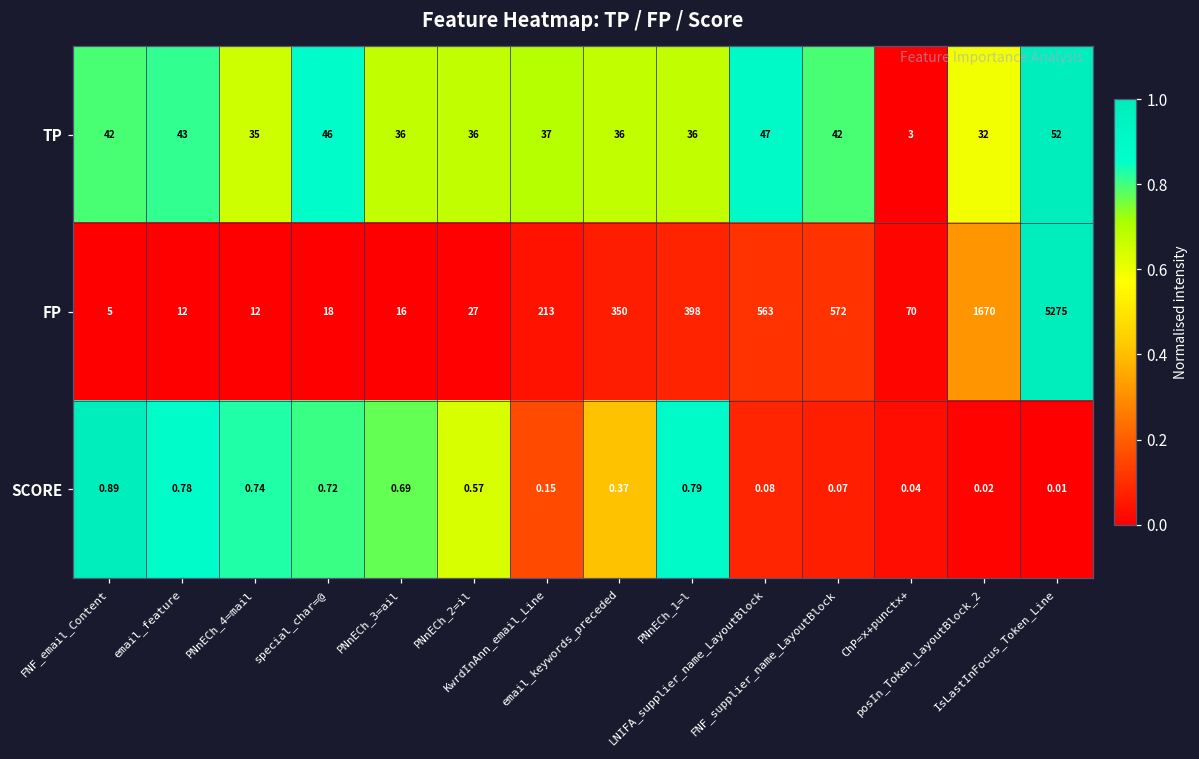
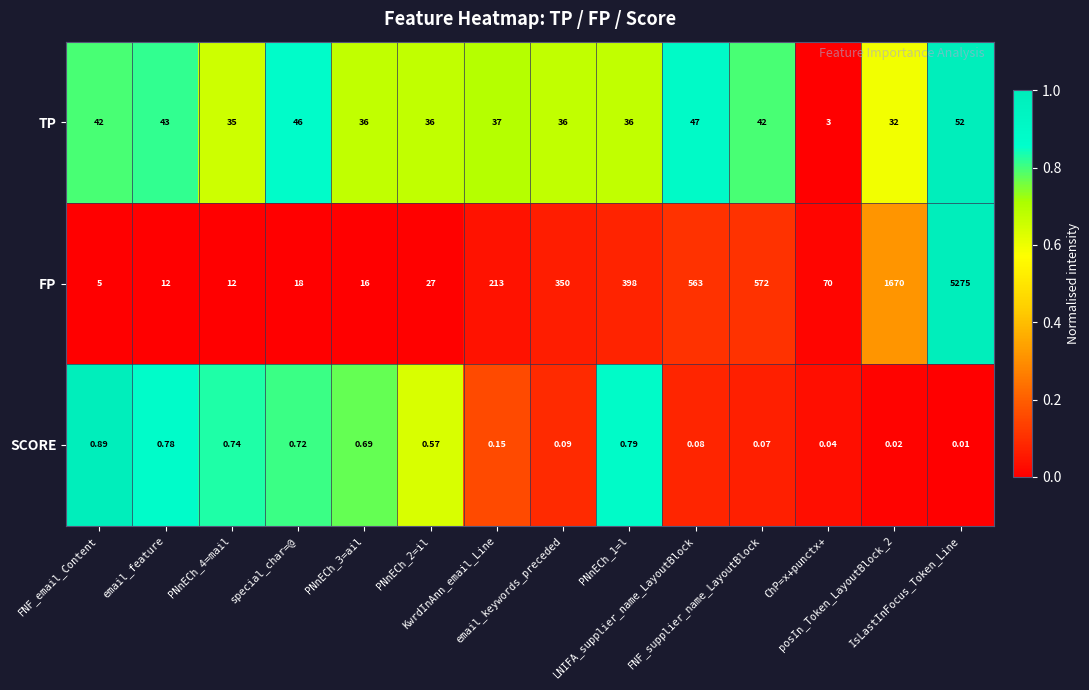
SCORE, email_keywords_preceded: 0.37 -> 0.09
